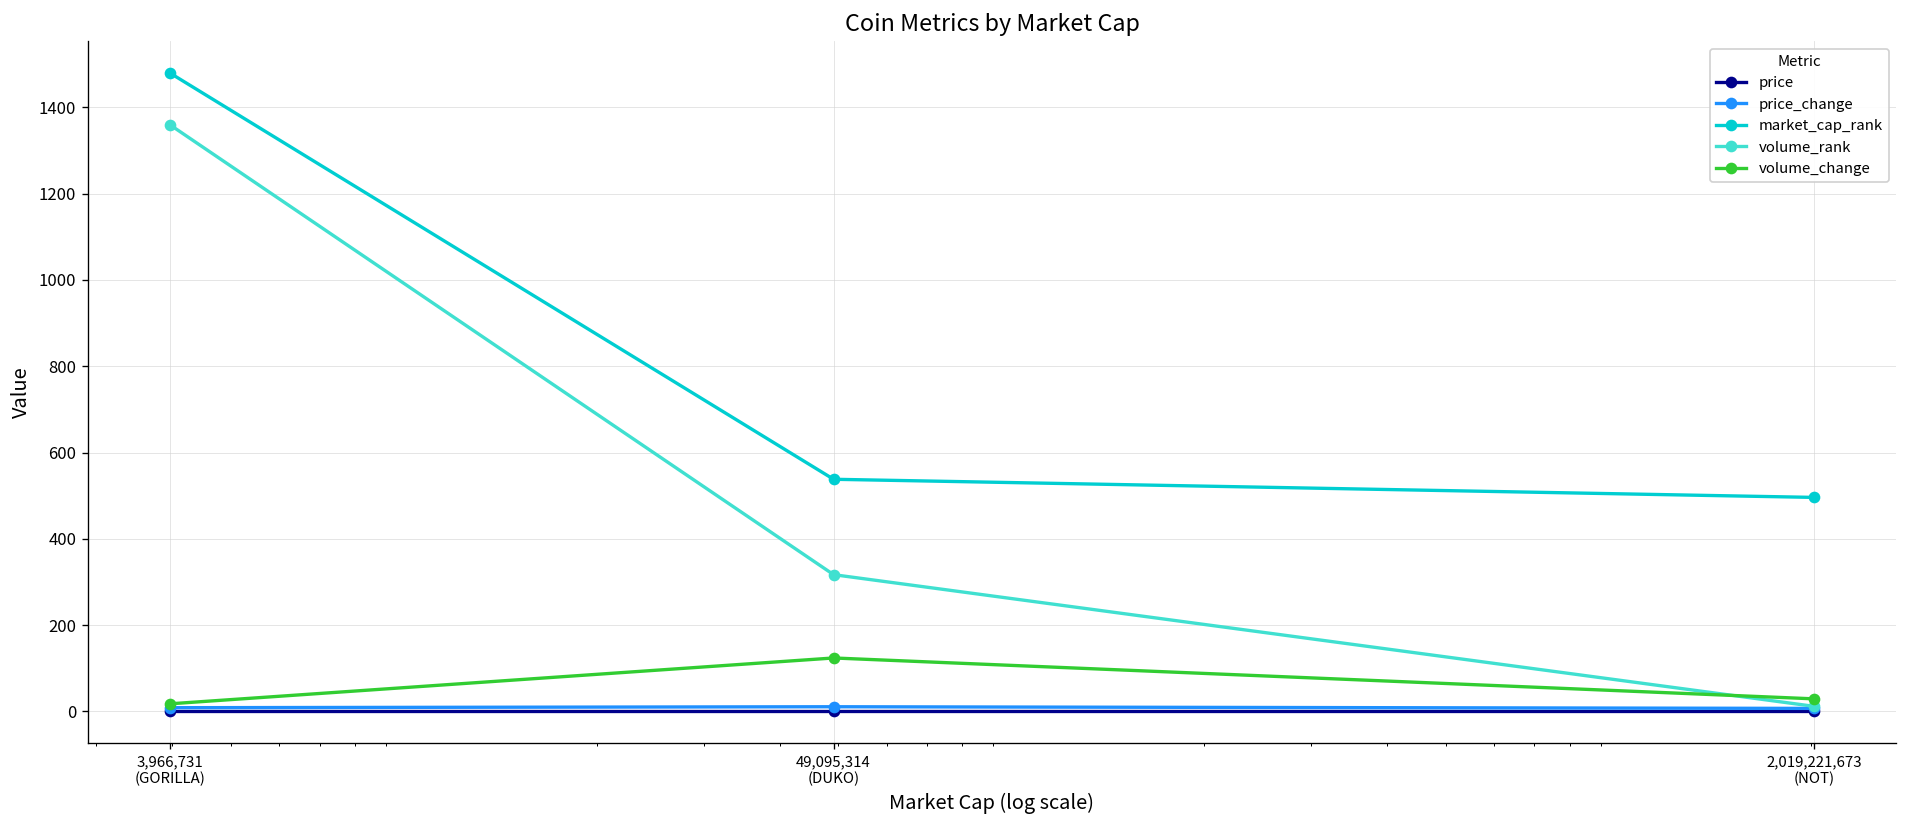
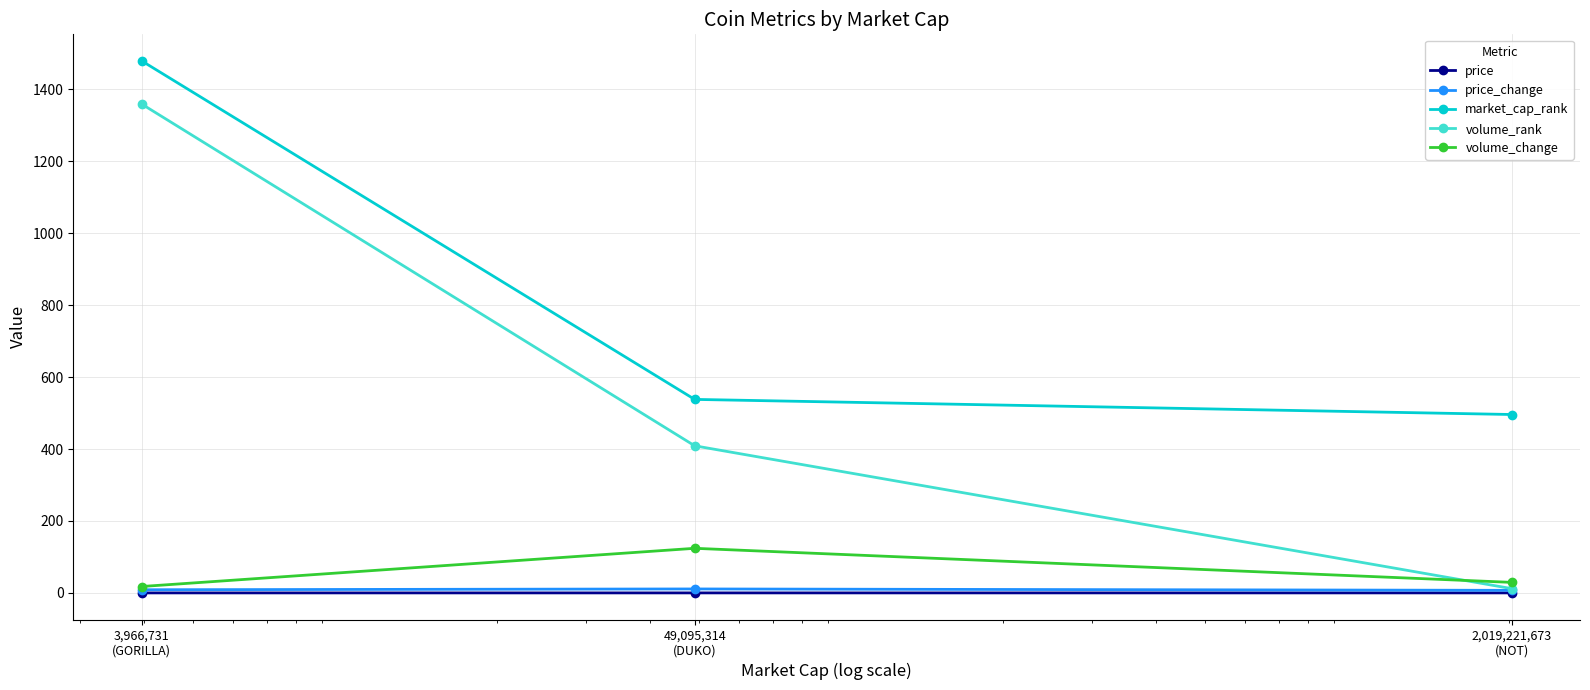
volume_rank, 49,095,314 (DUKO): 320 -> 410
